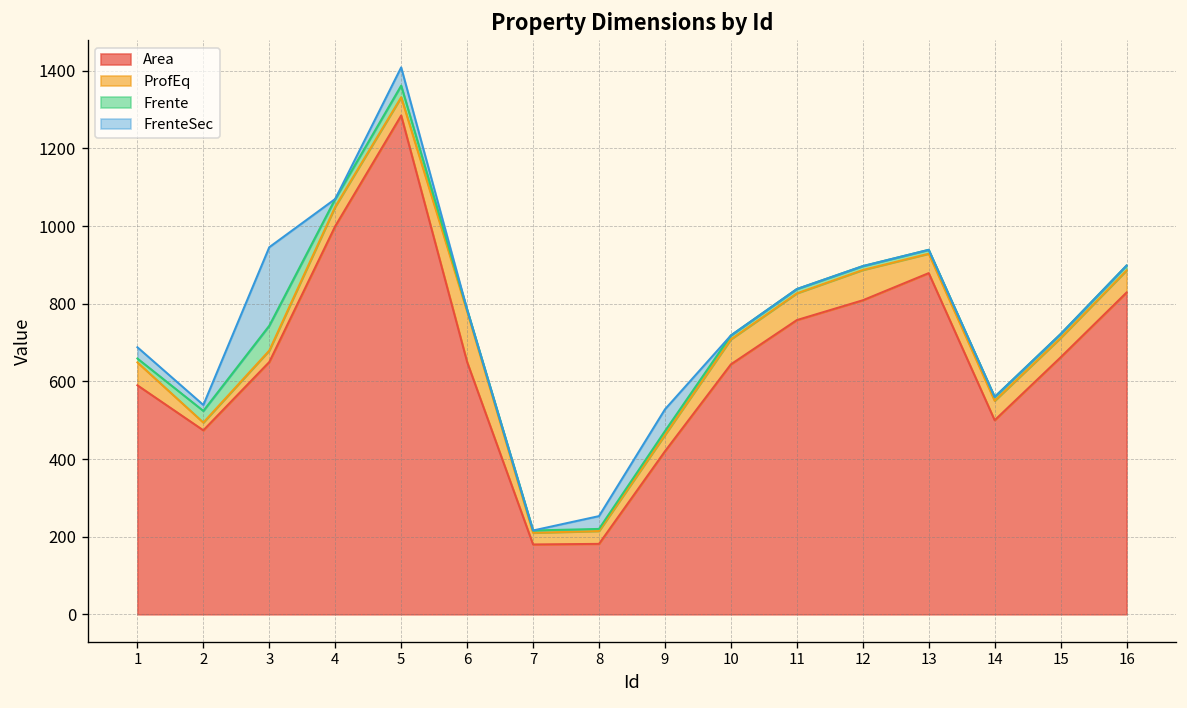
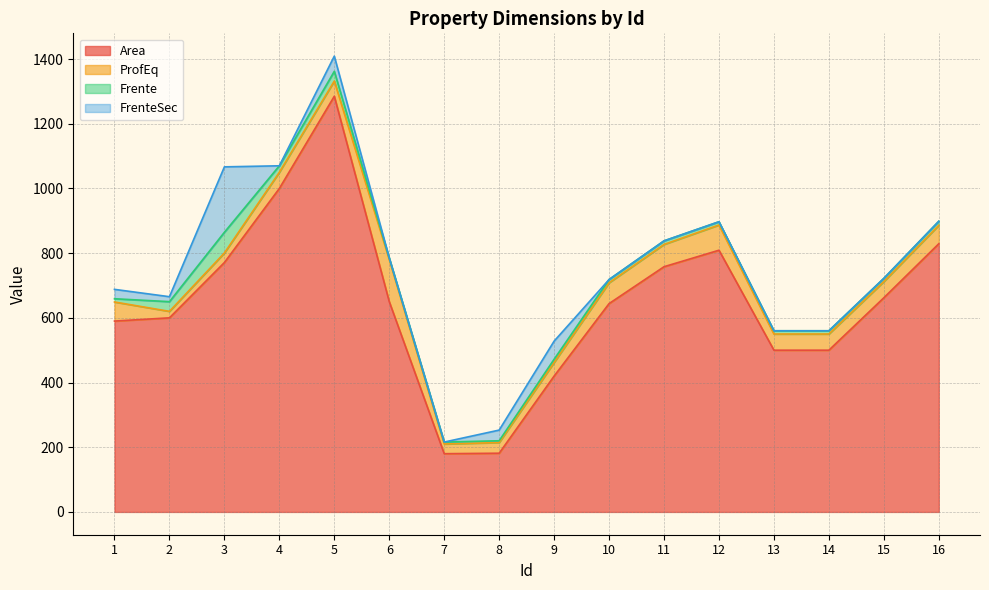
Area, 2: 470 -> 600
Area, 3: 650 -> 770
Area, 13: 880 -> 500
